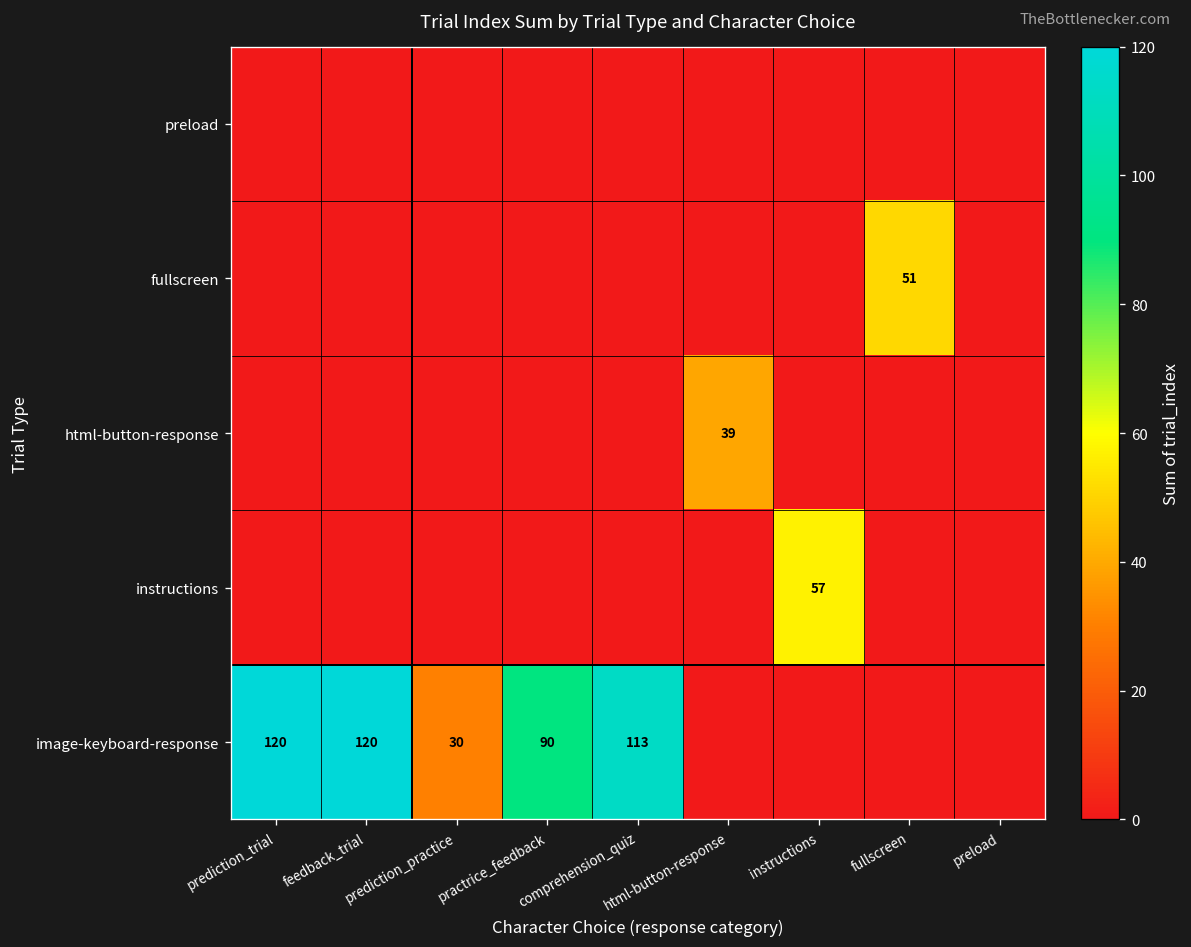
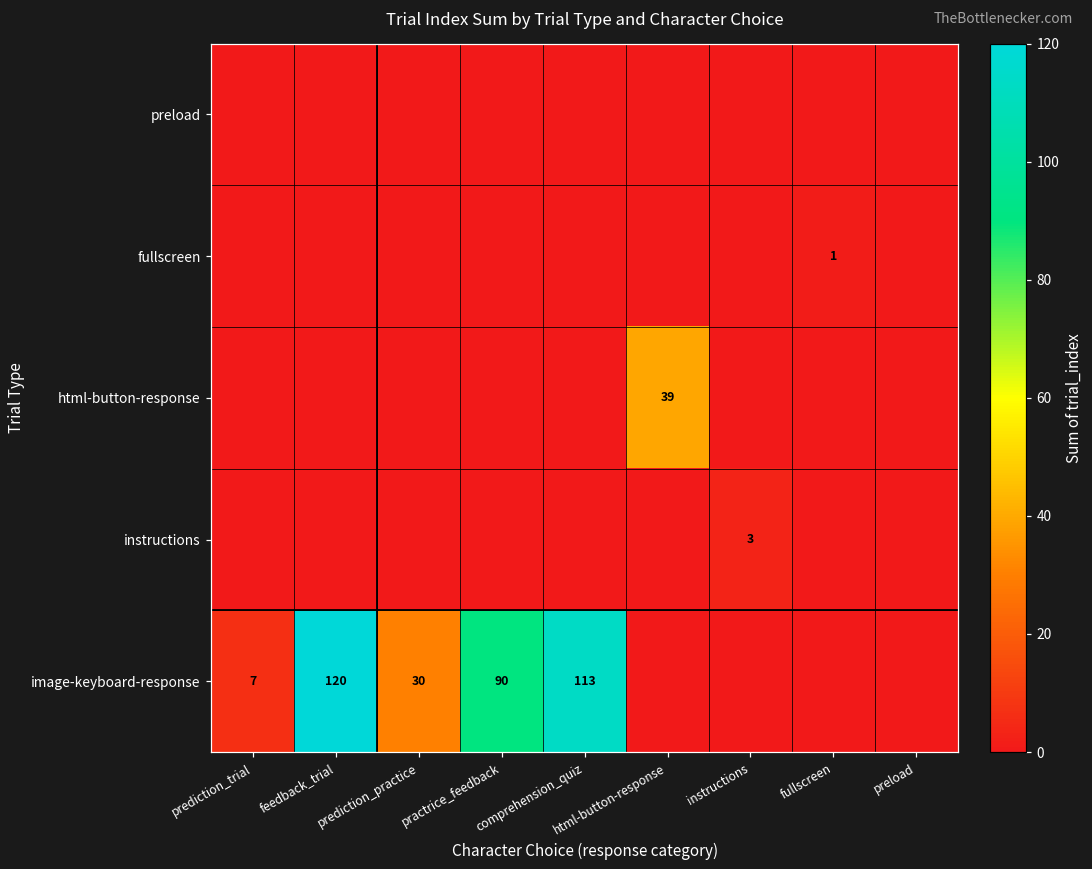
fullscreen, fullscreen: 51 -> 1
instructions, instructions: 57 -> 3
image-keyboard-response, prediction_trial: 120 -> 7
